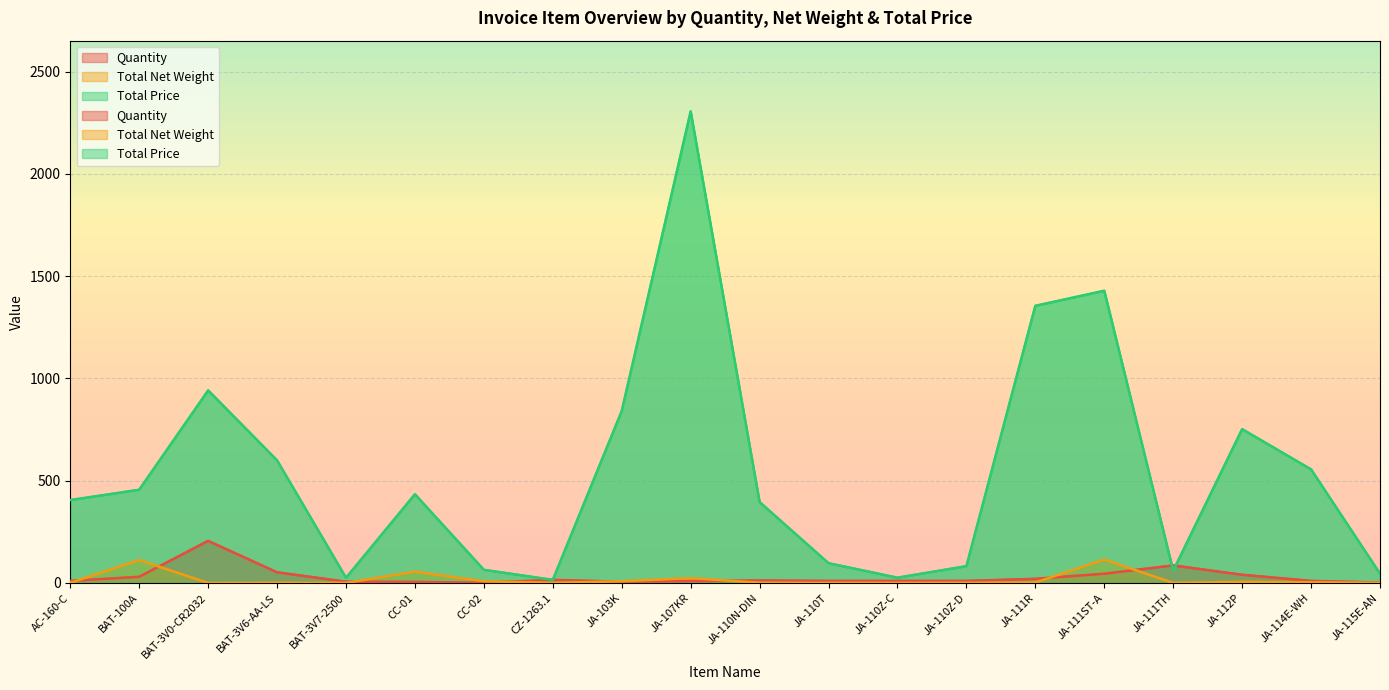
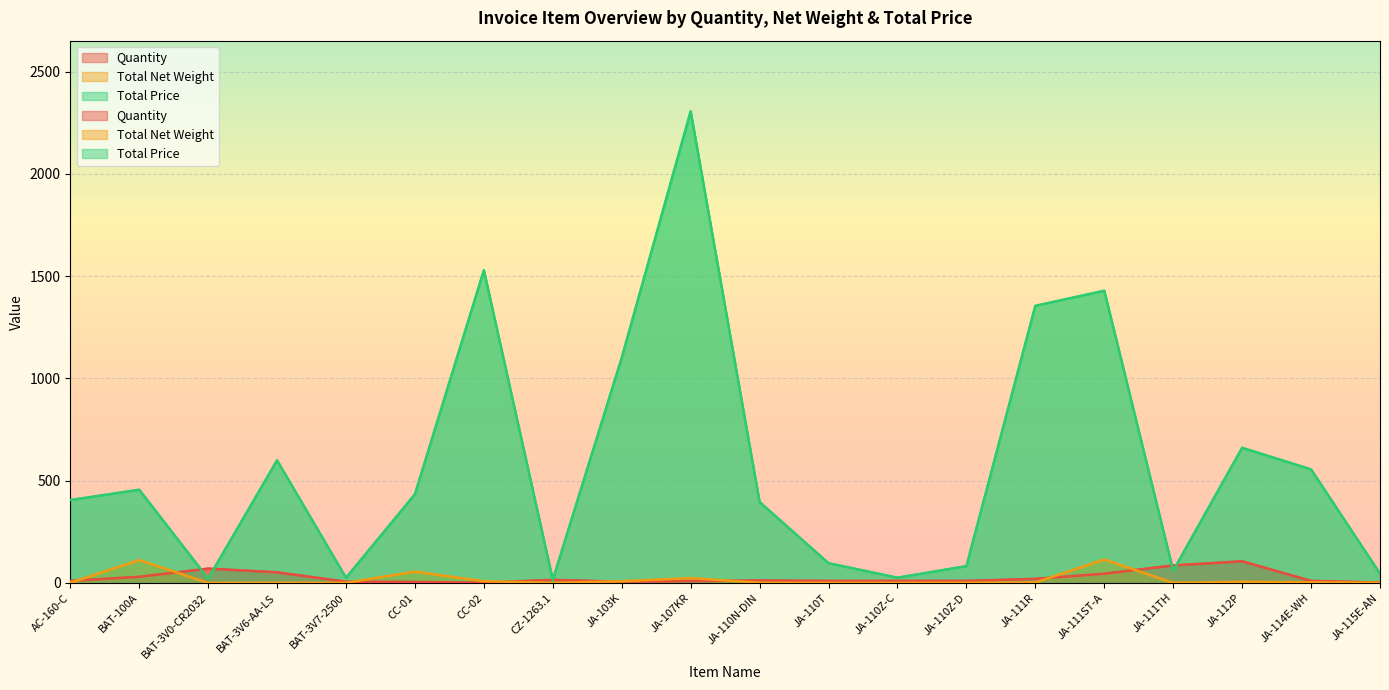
Quantity, BAT-3V0-CR2032: 210 -> 70
Total Price, BAT-3V0-CR2032: 940 -> 20
Total Price, CC-02: 60 -> 1530
Total Price, JA-103K: 840 -> 1100
Quantity, JA-112P: 40 -> 110
Total Price, JA-112P: 750 -> 660
